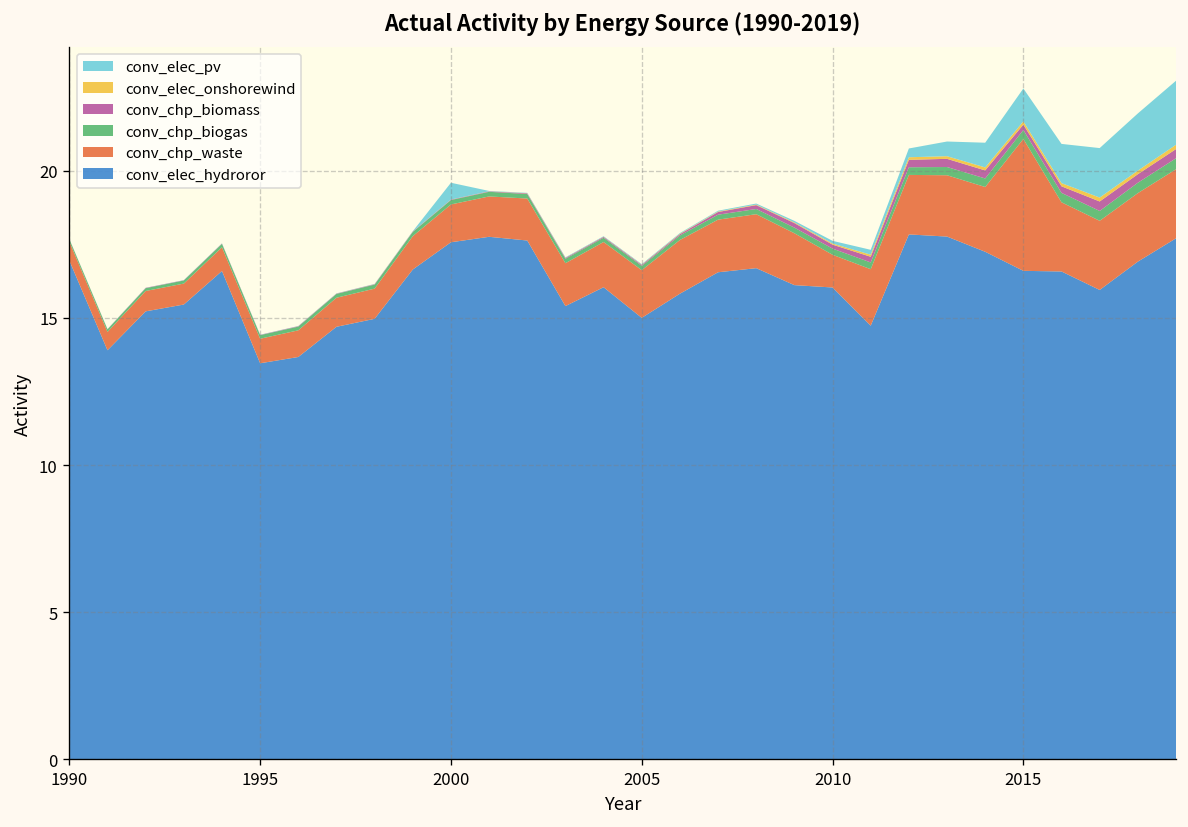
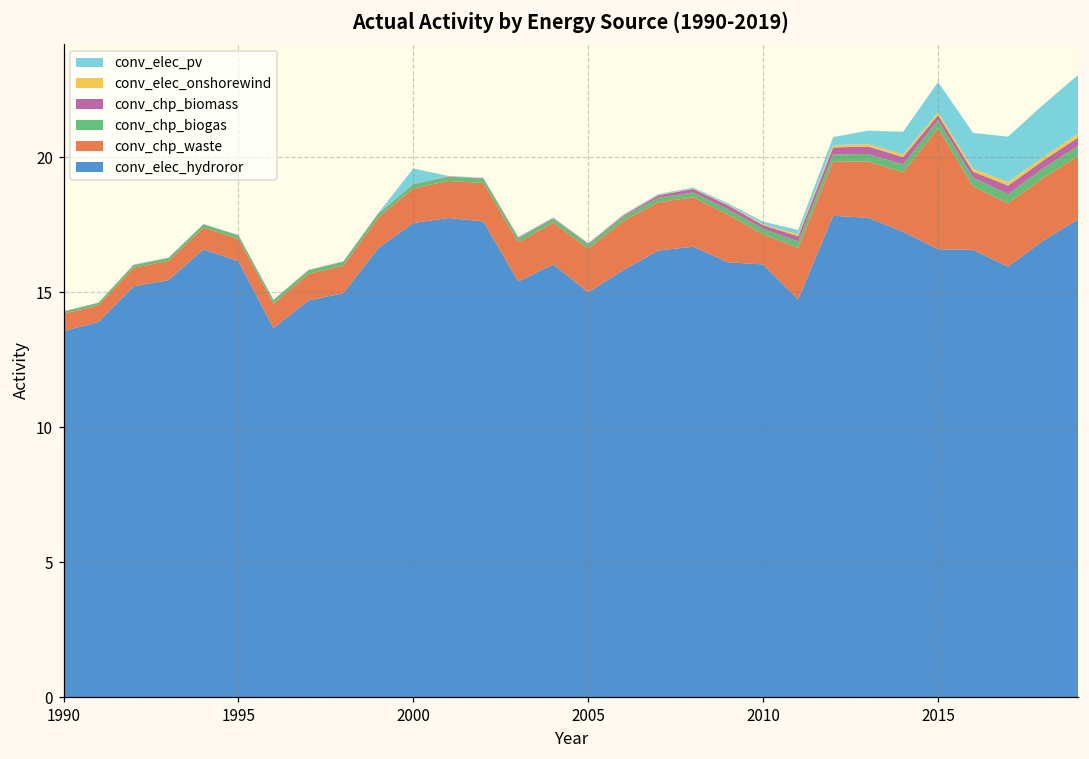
conv_elec_hydroror, 1990: 16.9 -> 13.6
conv_elec_hydroror, 1995: 13.5 -> 16.1
